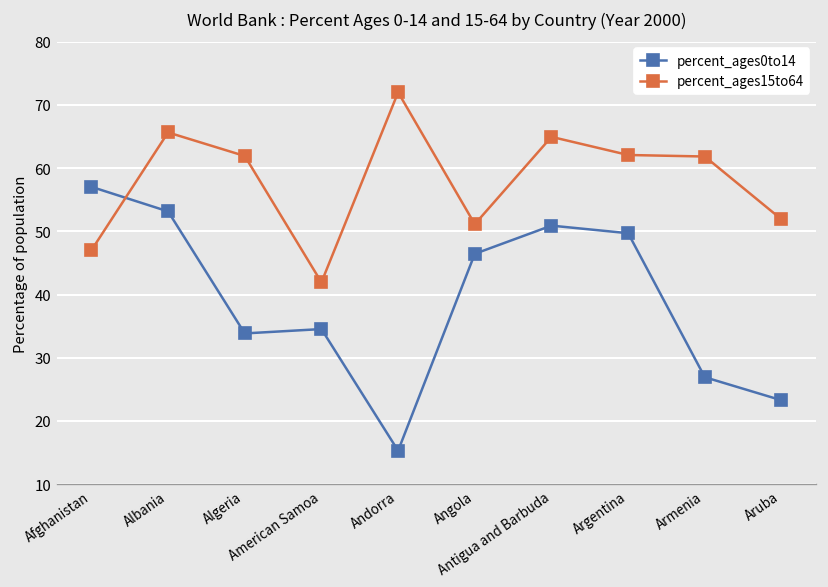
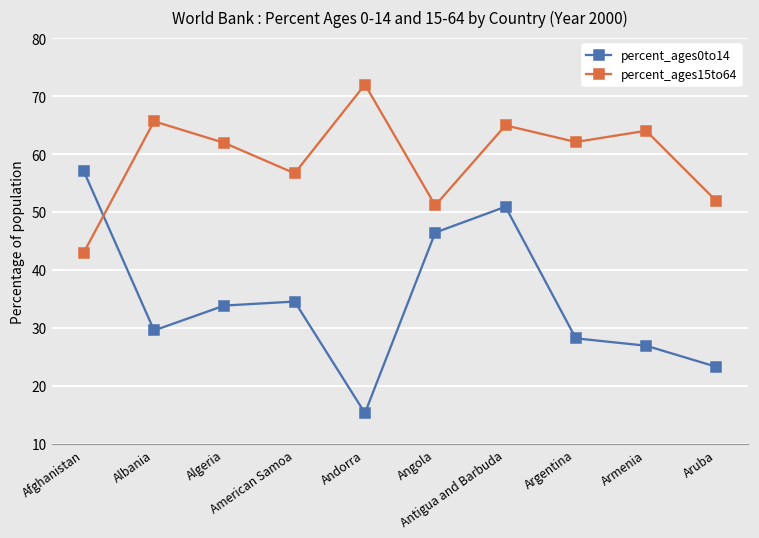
percent_ages15to64, Afghanistan: 47 -> 43
percent_ages0to14, Albania: 53 -> 30
percent_ages15to64, American Samoa: 42 -> 57
percent_ages0to14, Argentina: 50 -> 28
percent_ages15to64, Armenia: 62 -> 64
